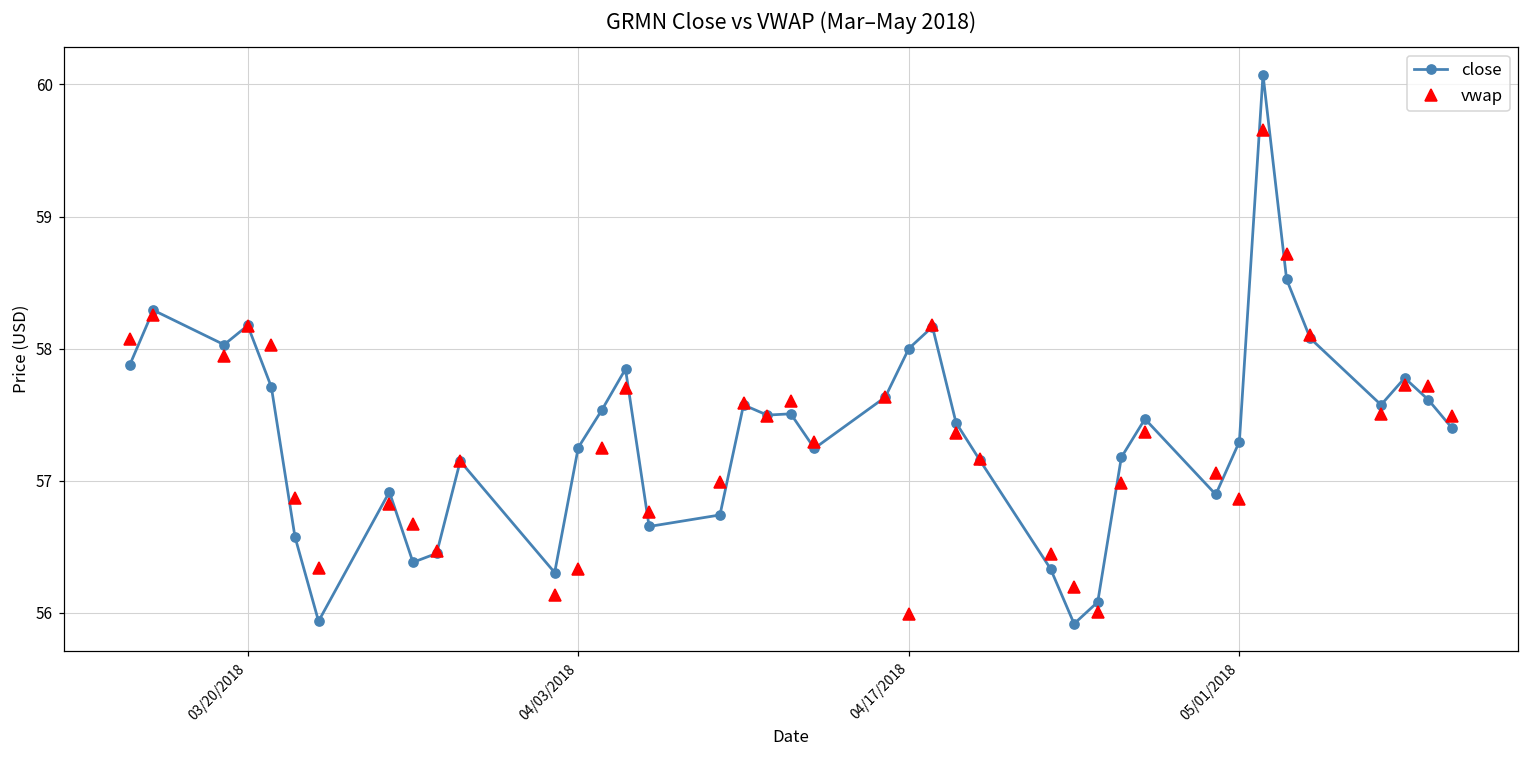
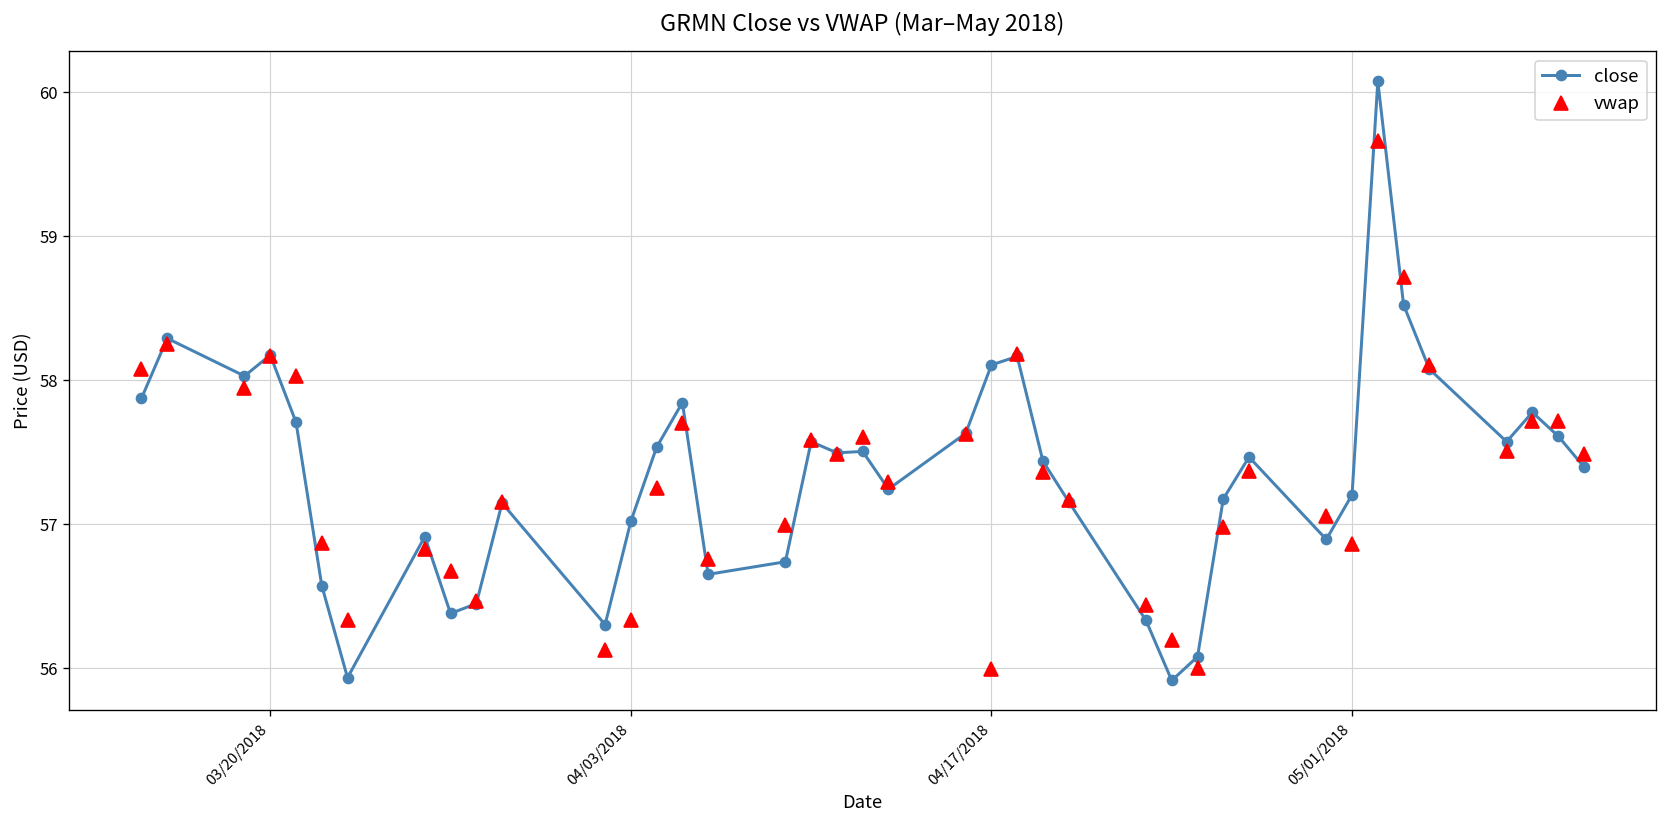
close, 04/03/2018: 57.25 -> 57.02
close, 04/17/2018: 58.00 -> 58.11
close, 05/01/2018: 57.30 -> 57.20
